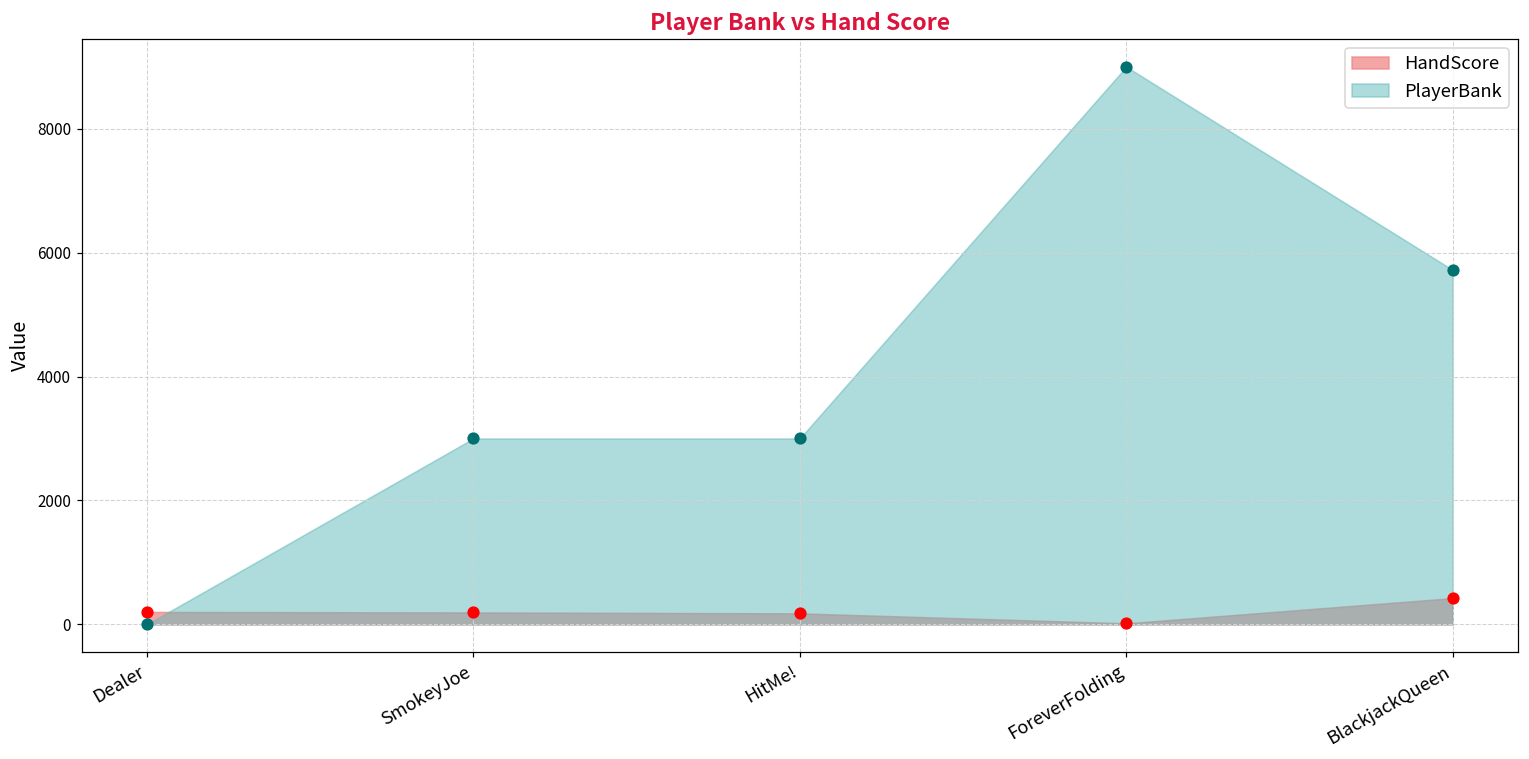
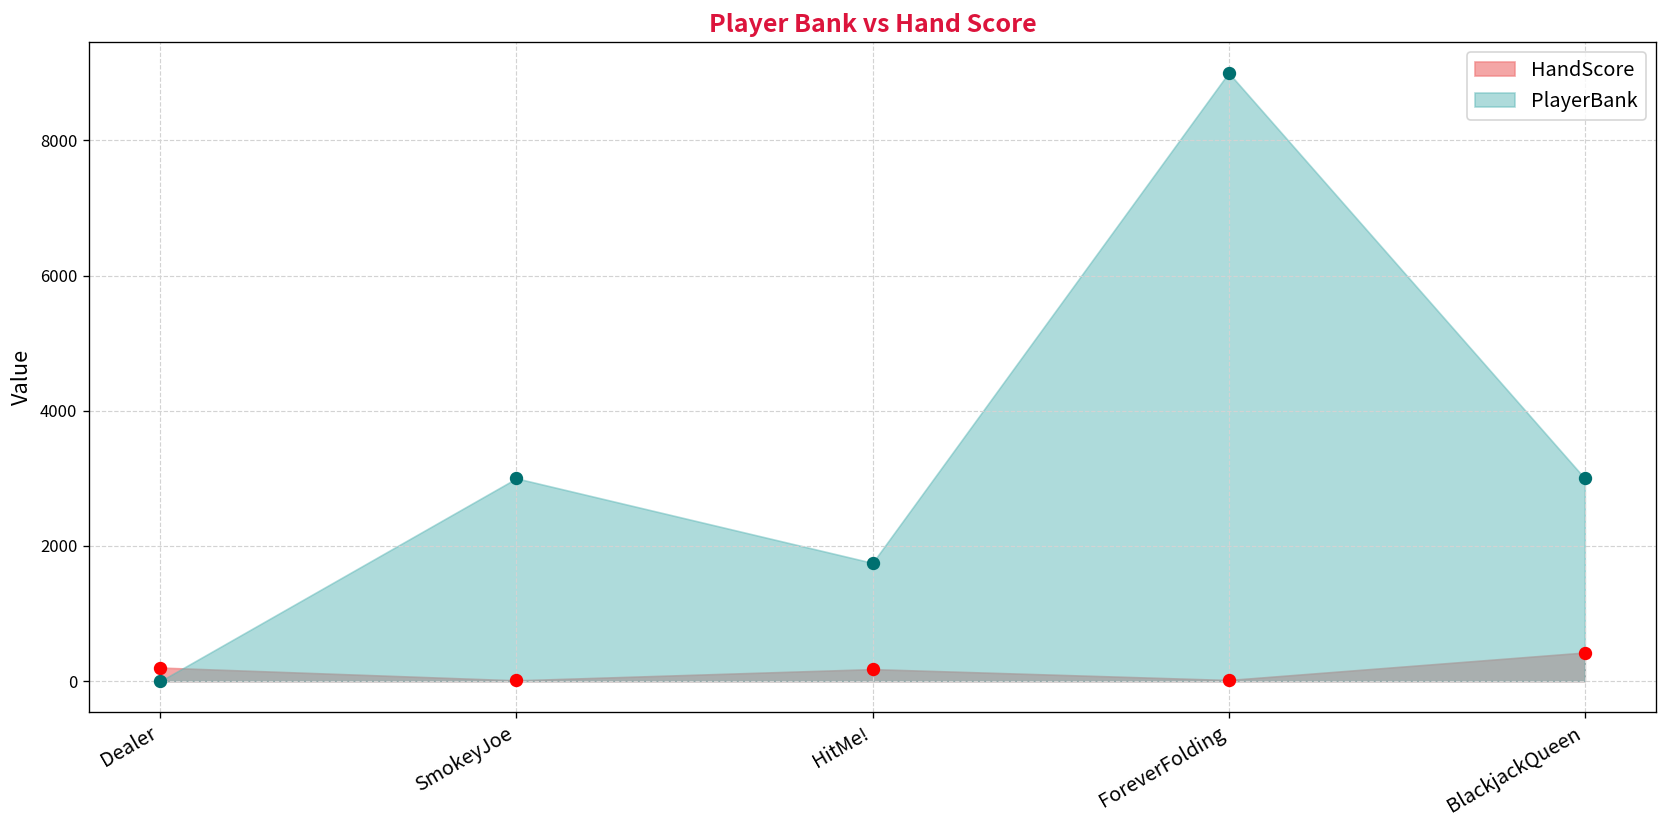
HandScore, SmokeyJoe: 200 -> 0
PlayerBank, HitMe!: 3000 -> 1700
PlayerBank, BlackjackQueen: 5700 -> 3000
